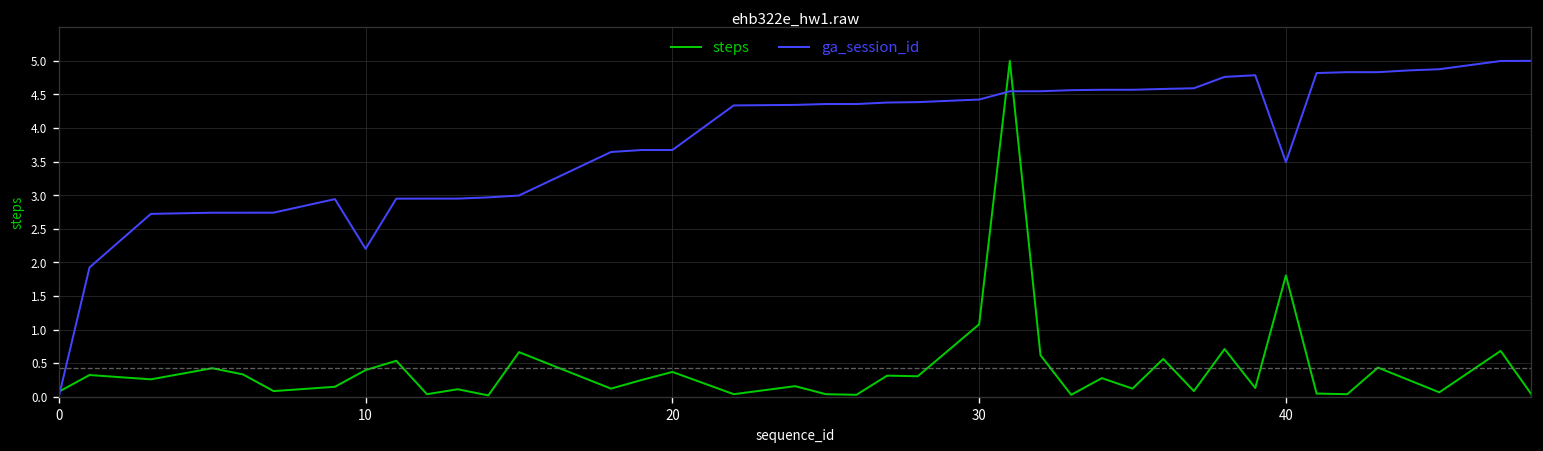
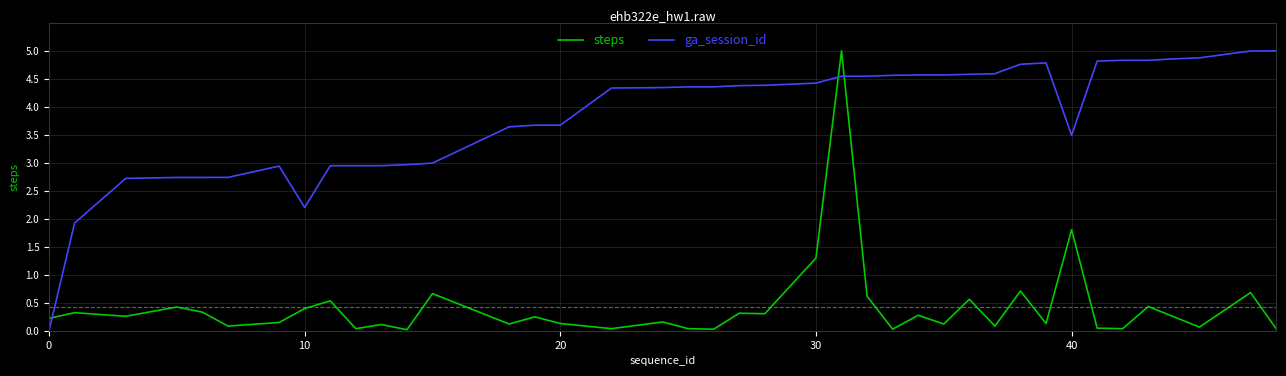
steps, 0: 0.1 -> 0.2
steps, 20: 0.4 -> 0.1
steps, 30: 1.1 -> 1.3
